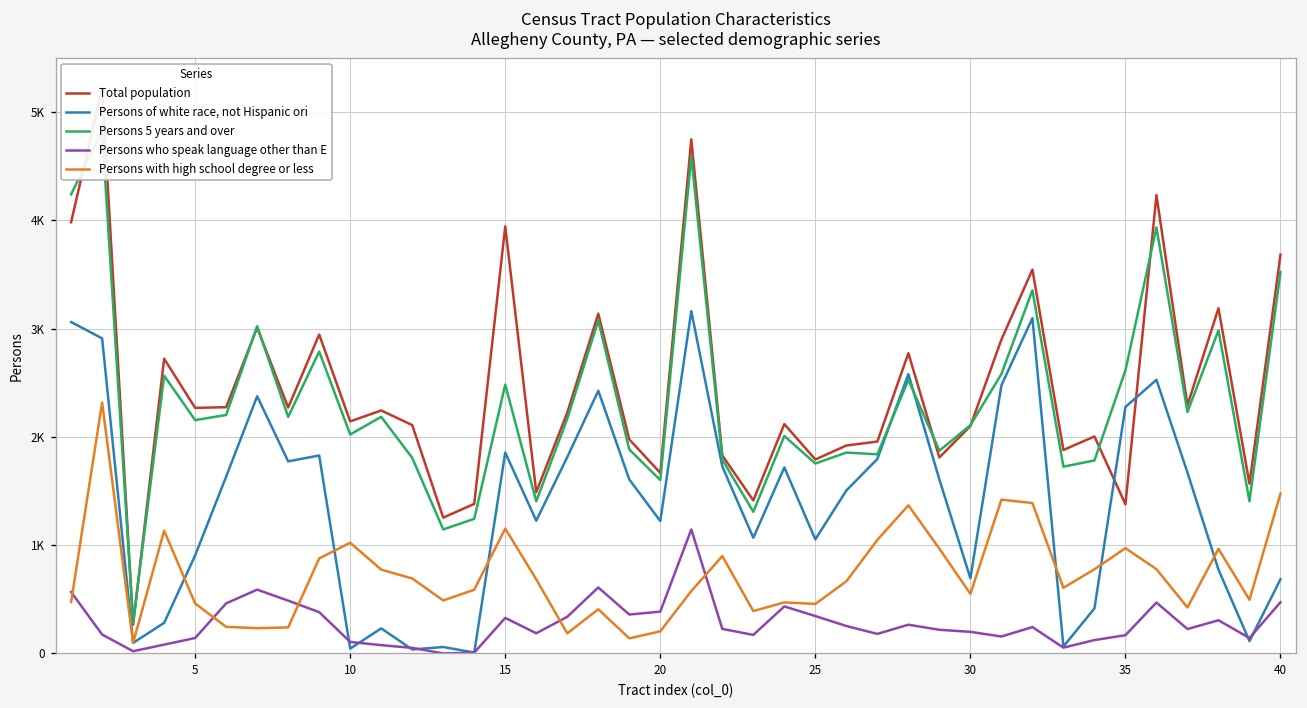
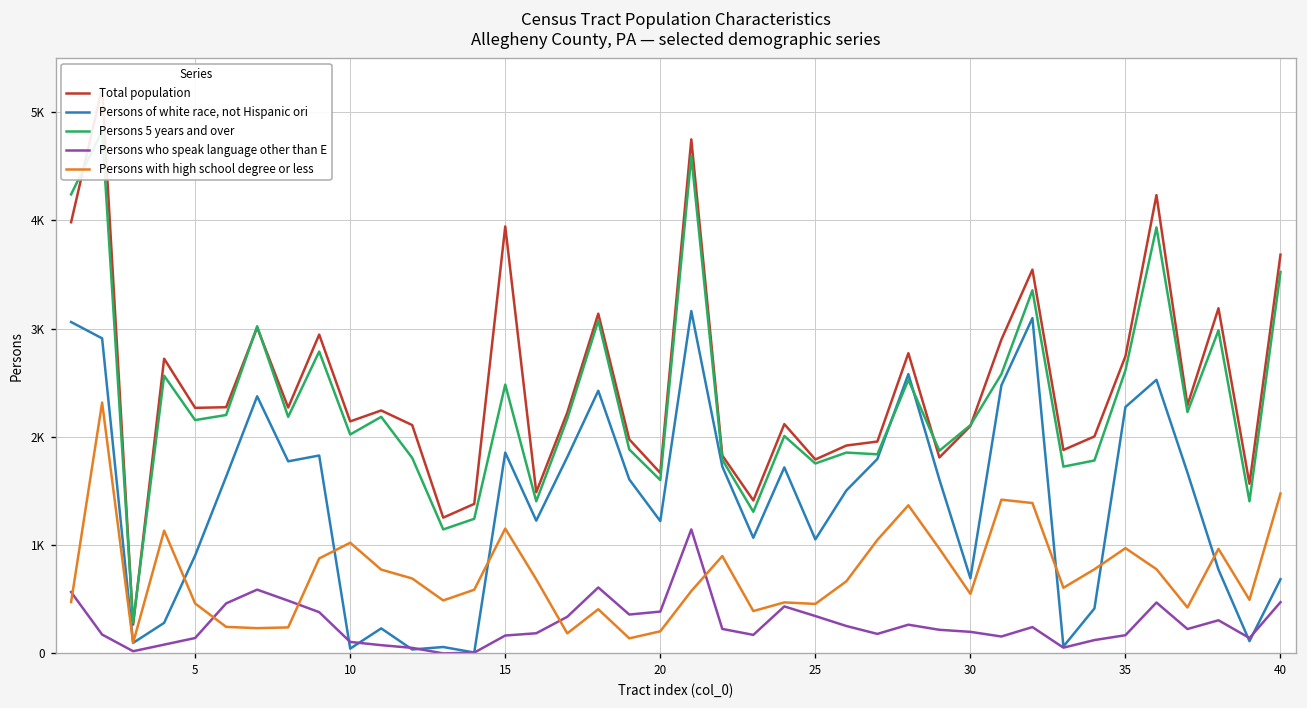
Persons who speak language other than E, 15: 300 -> 200
Total population, 35: 1400 -> 2700
